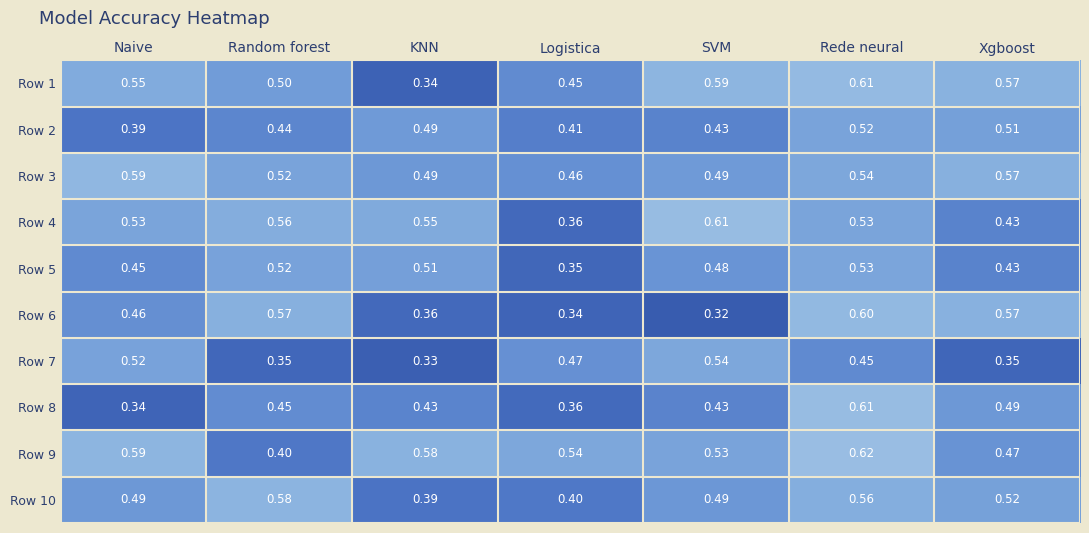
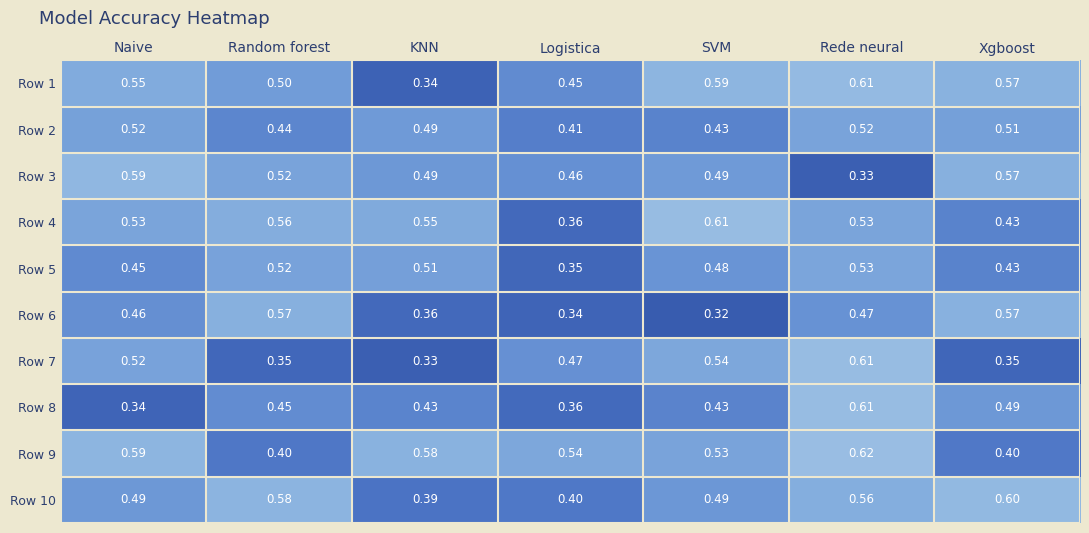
Row 2, Naive: 0.39 -> 0.52
Row 3, Rede neural: 0.54 -> 0.33
Row 6, Rede neural: 0.60 -> 0.47
Row 7, Rede neural: 0.45 -> 0.61
Row 9, Xgboost: 0.47 -> 0.40
Row 10, Xgboost: 0.52 -> 0.60
